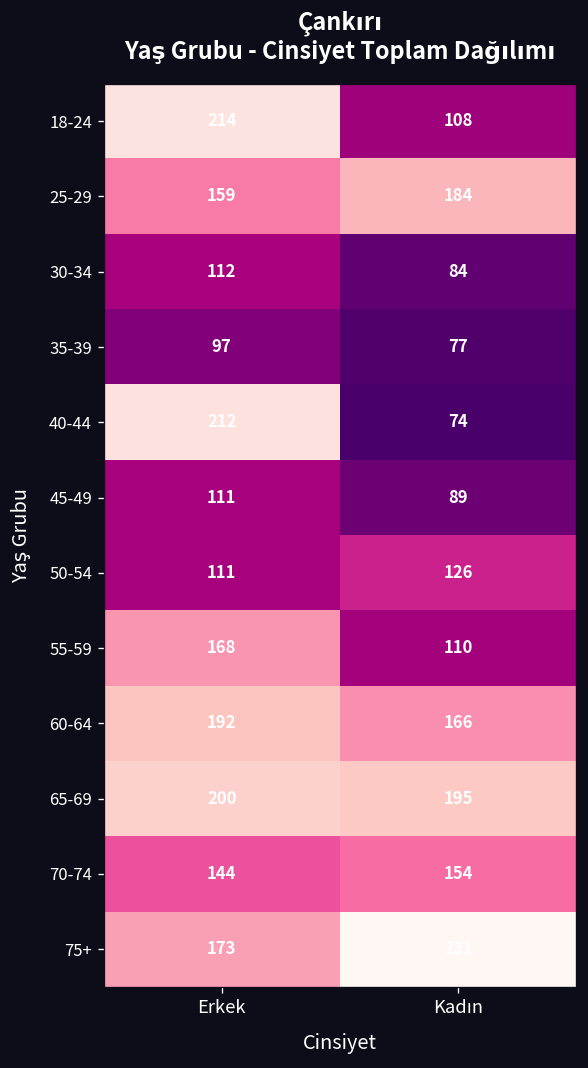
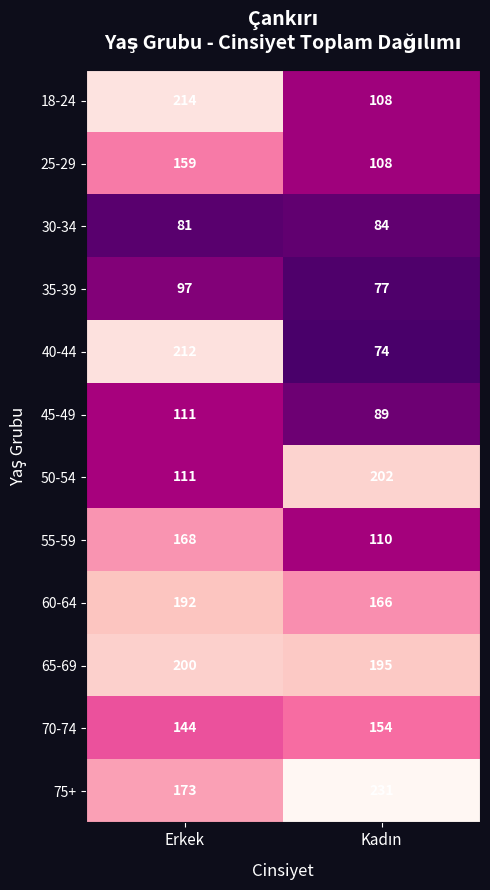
25-29, Kadın: 184 -> 108
30-34, Erkek: 112 -> 81
50-54, Kadın: 126 -> 202
